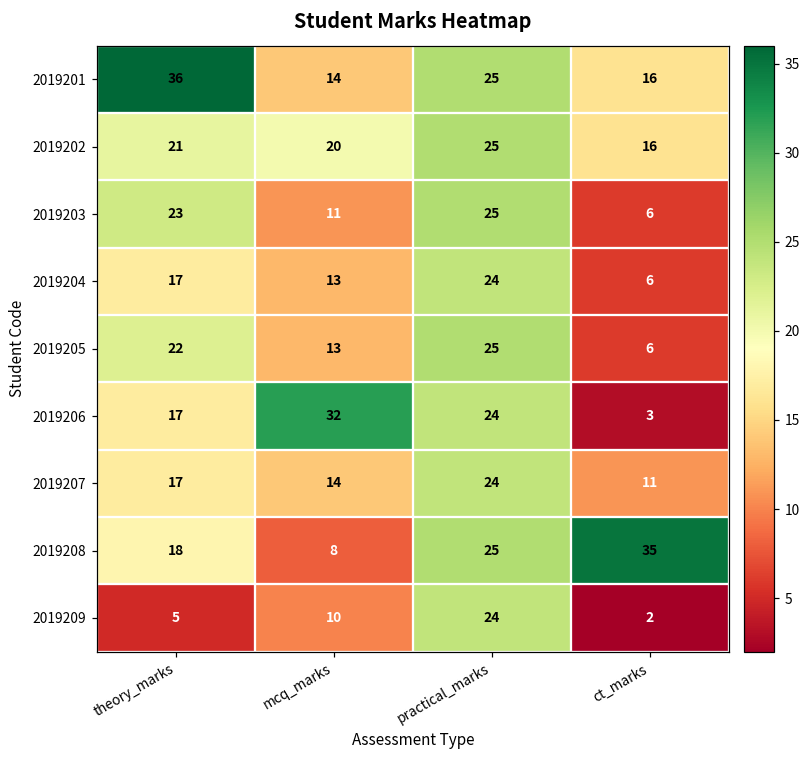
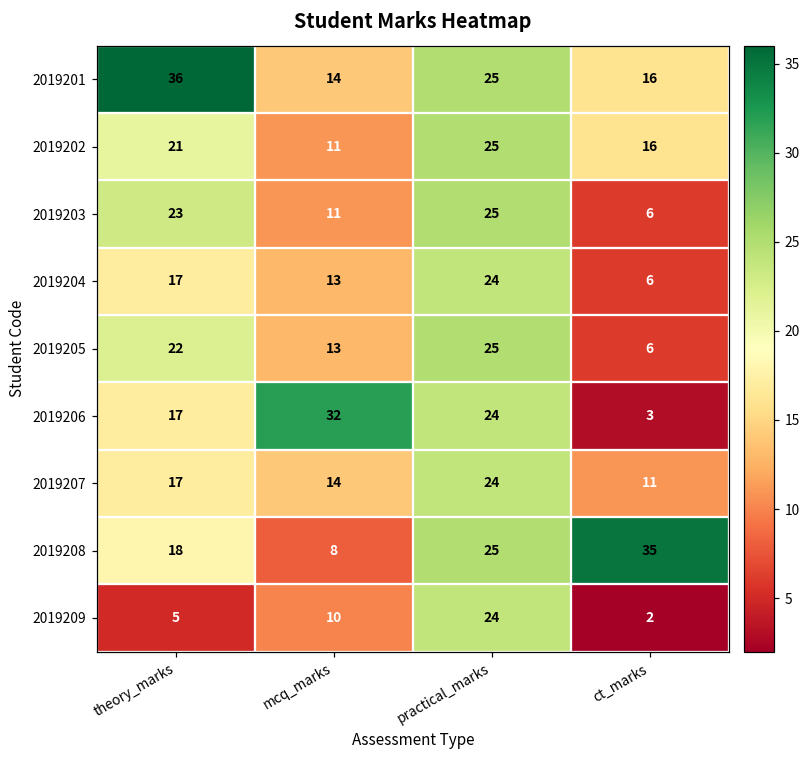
2019202, mcq_marks: 20 -> 11
